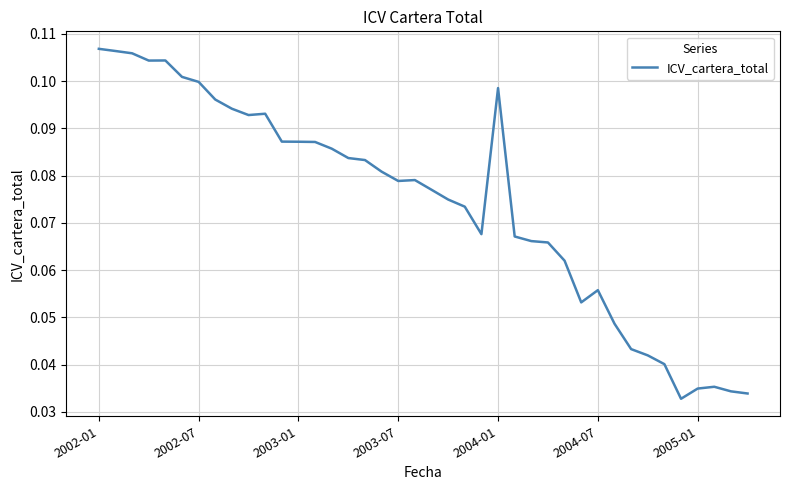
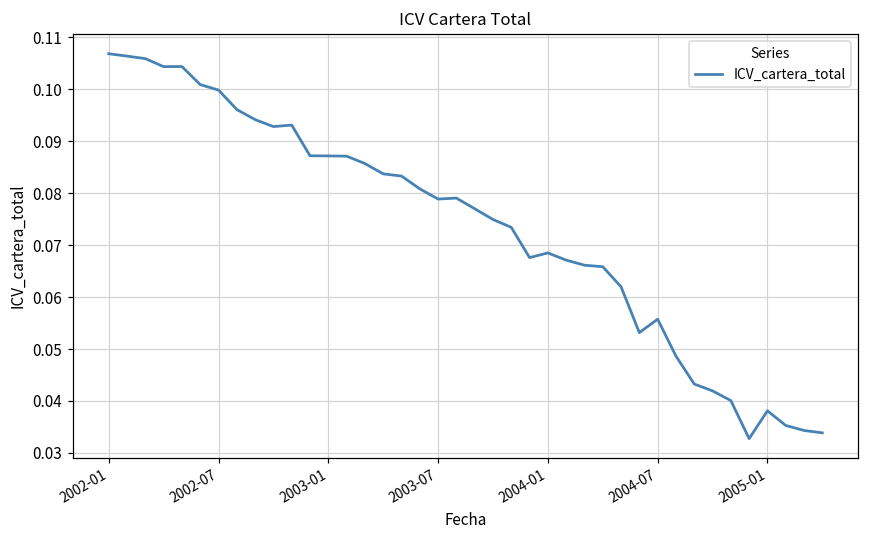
2004-01: 0.099 -> 0.068
2005-01: 0.035 -> 0.038
